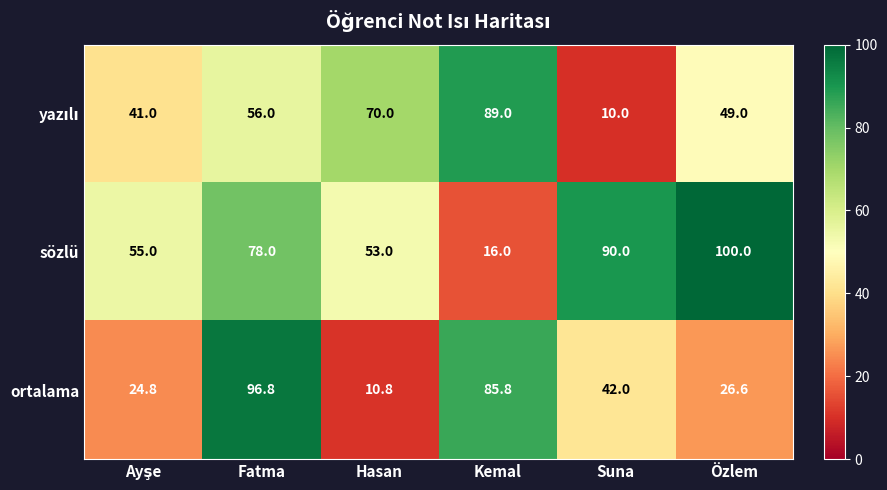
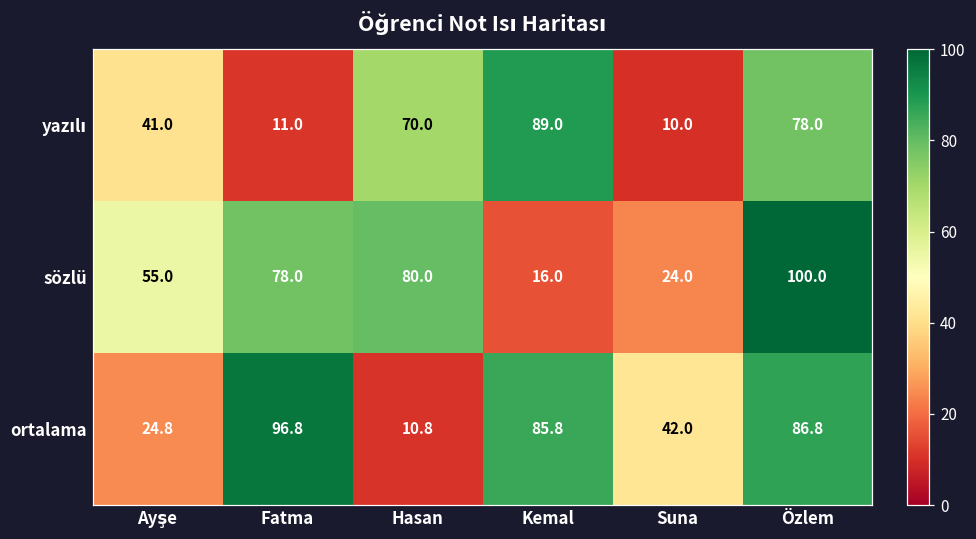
yazılı, Fatma: 56.0 -> 11.0
yazılı, Özlem: 49.0 -> 78.0
sözlü, Hasan: 53.0 -> 80.0
sözlü, Suna: 90.0 -> 24.0
ortalama, Özlem: 26.6 -> 86.8
